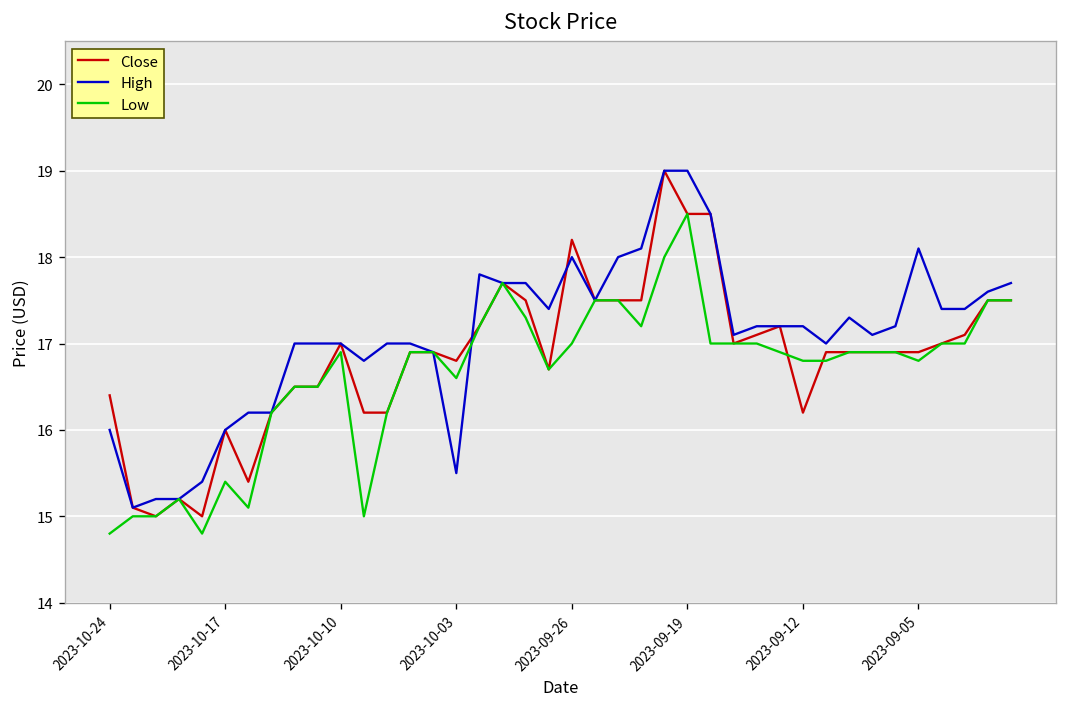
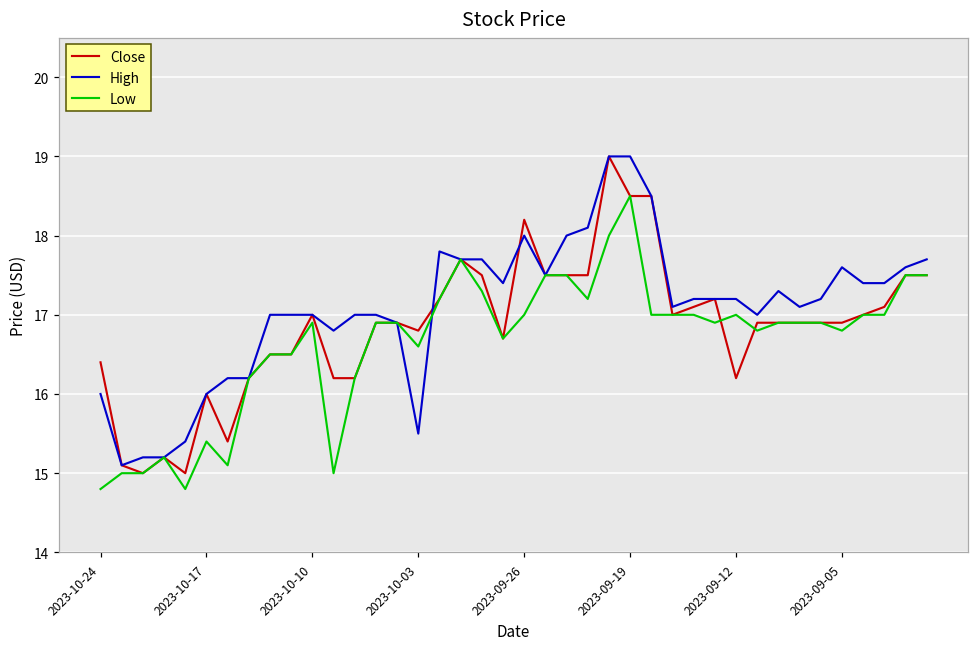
Low, 2023-09-12: 16.8 -> 17.0
High, 2023-09-05: 18.1 -> 17.6
